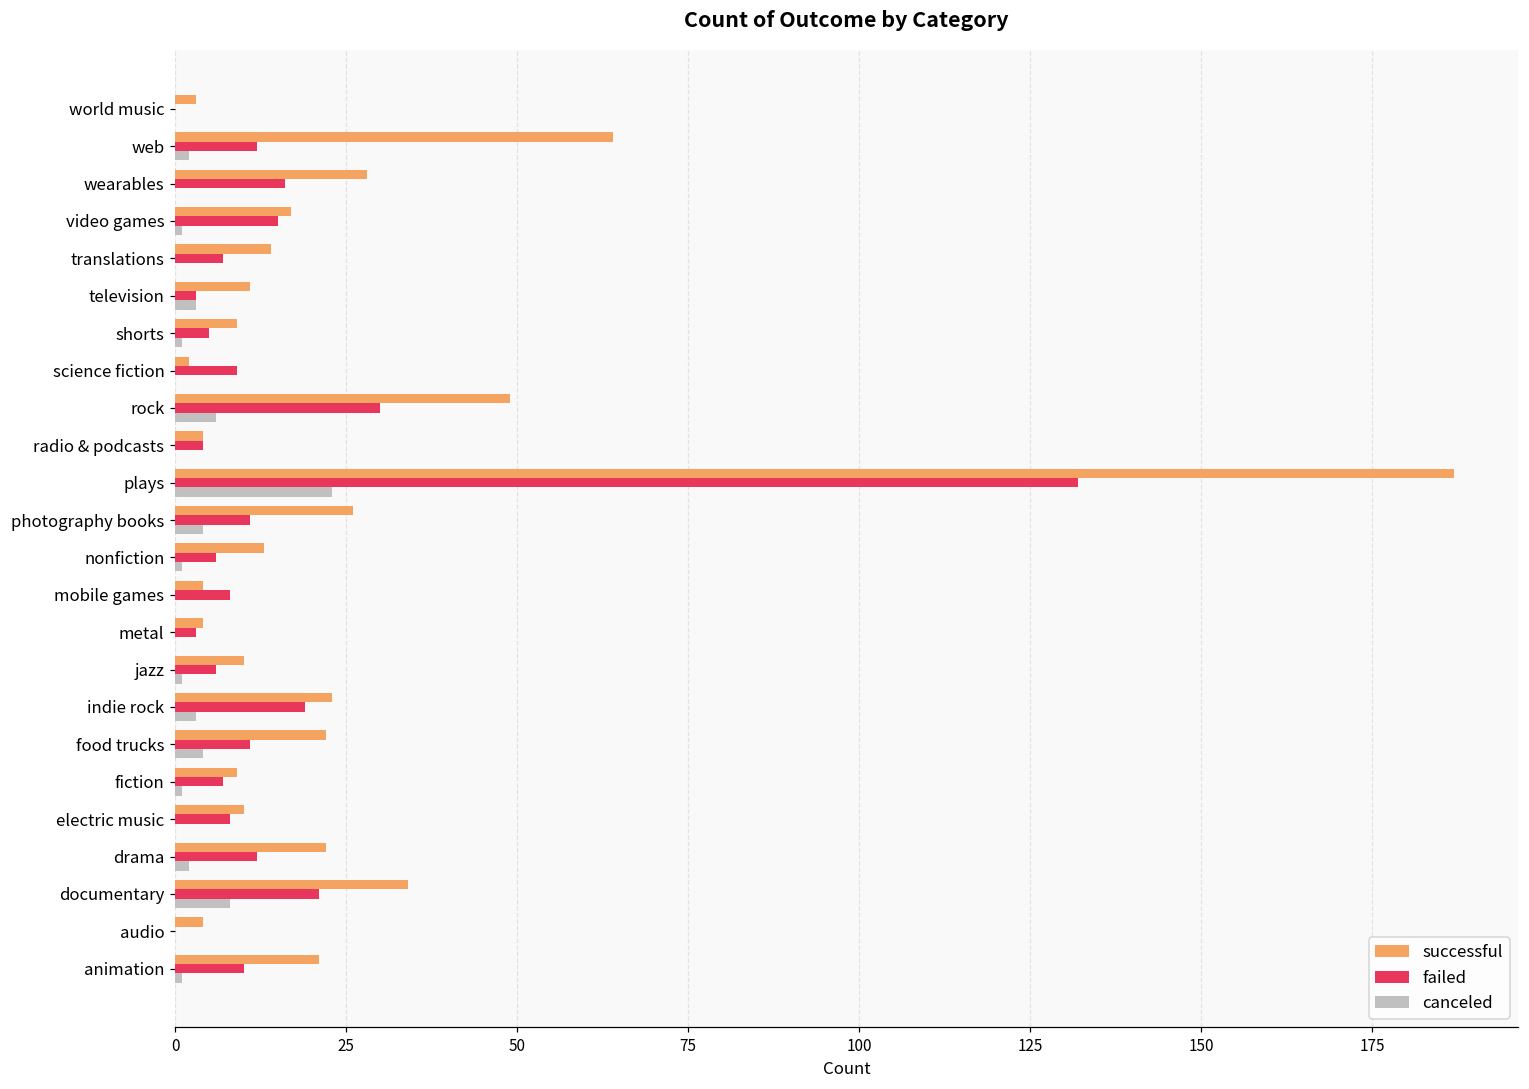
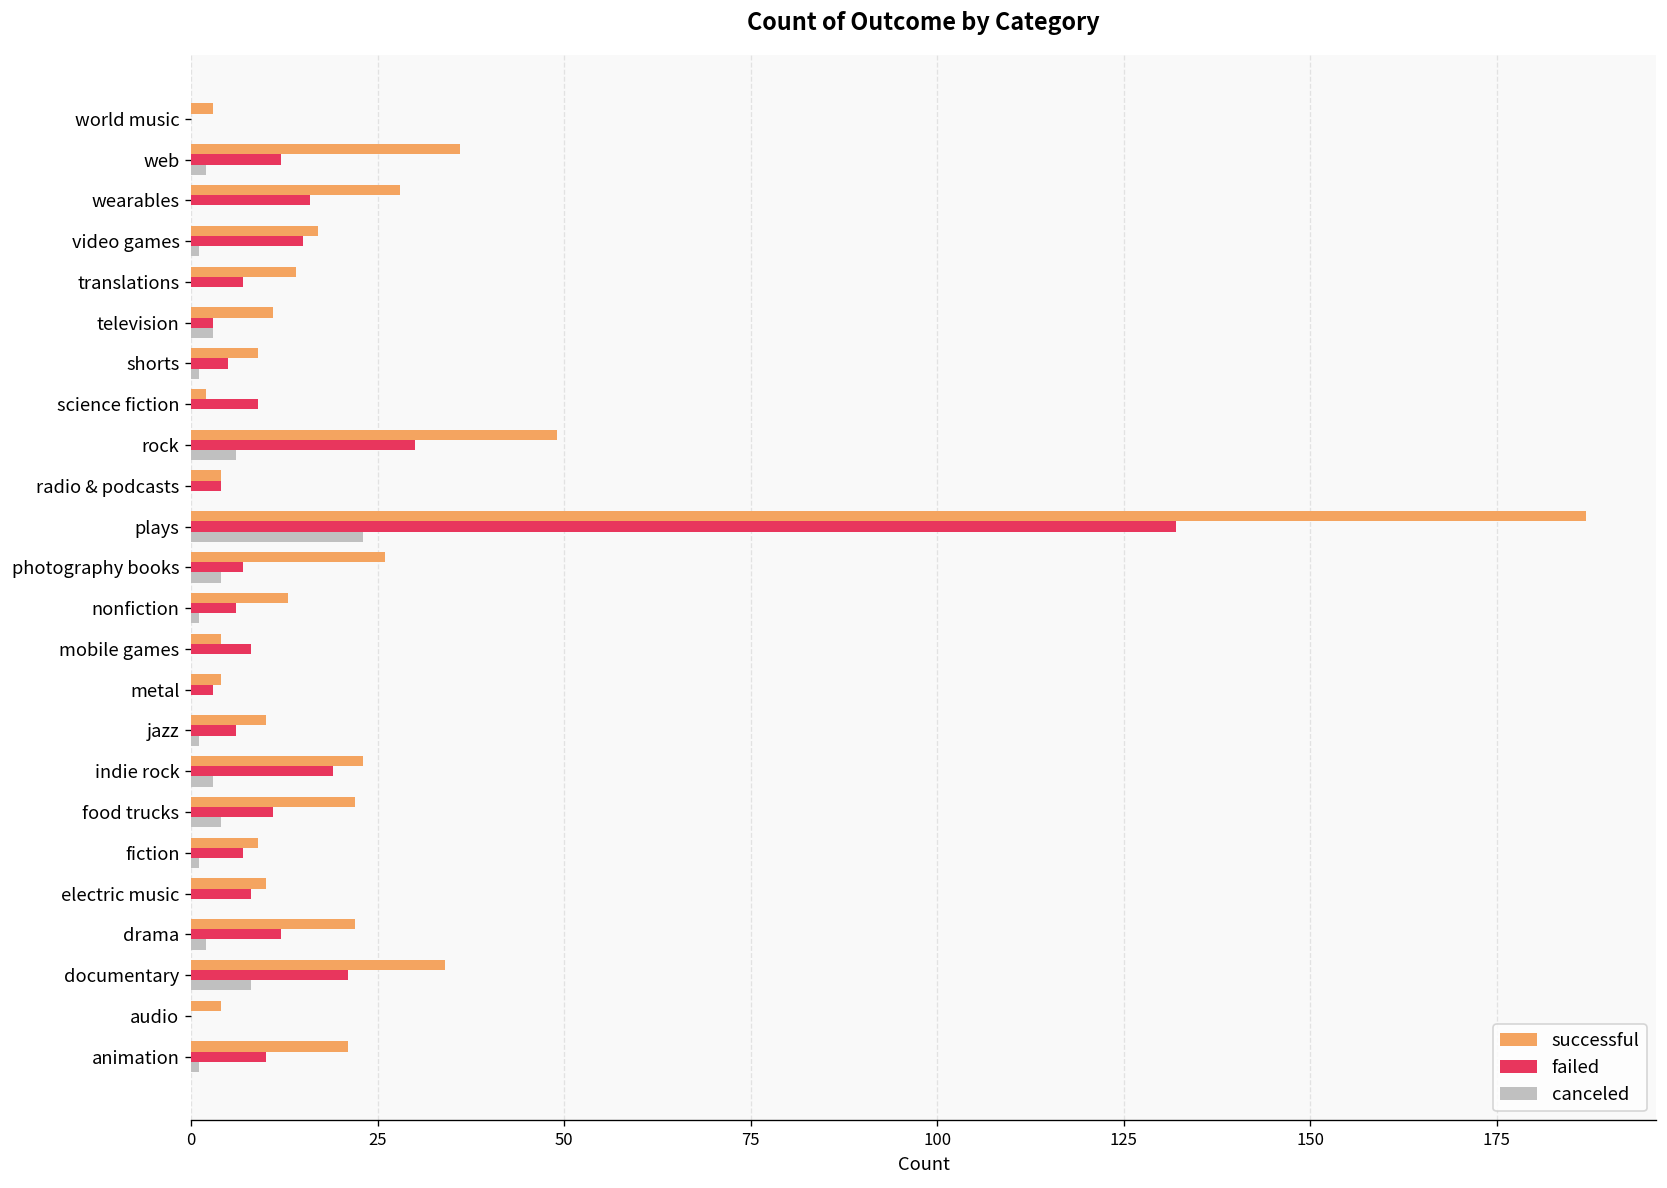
successful, web: 64 -> 36
failed, photography books: 11 -> 7
